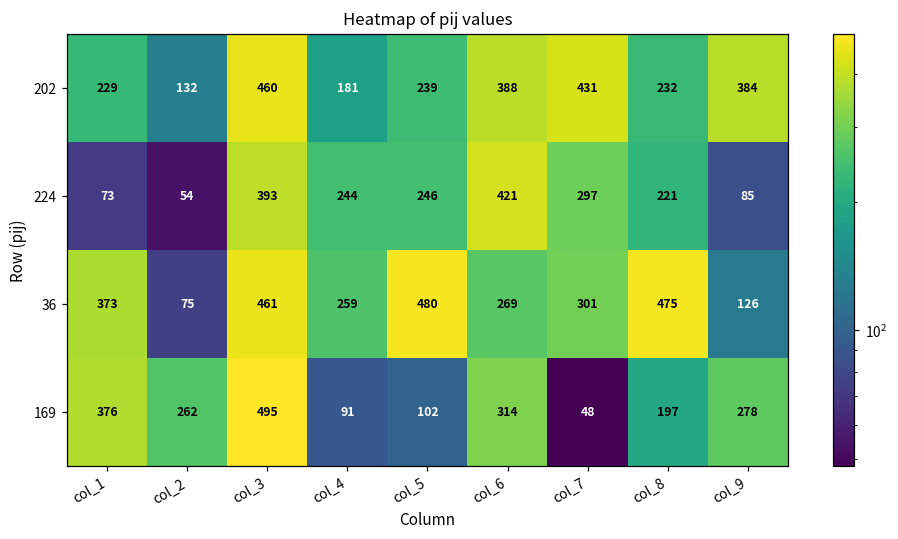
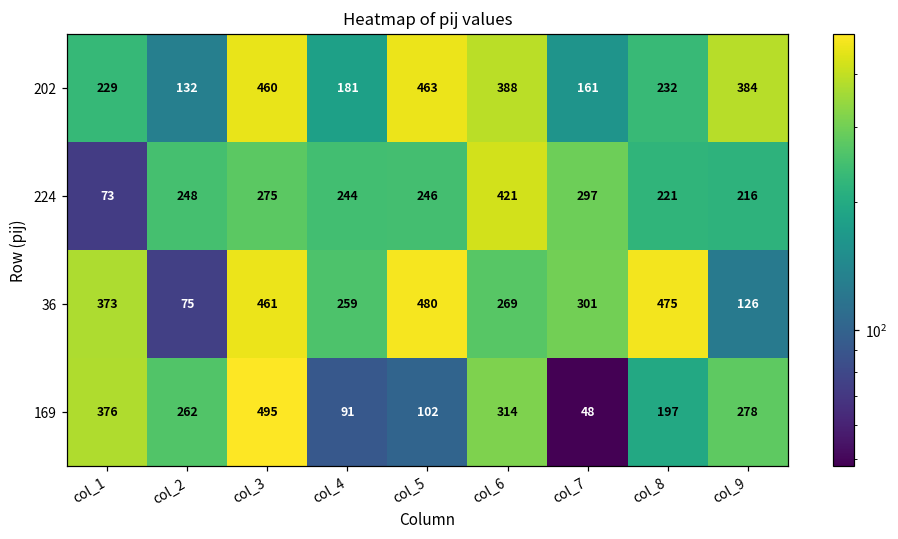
202, col_5: 239 -> 463
202, col_7: 431 -> 161
224, col_2: 54 -> 248
224, col_3: 393 -> 275
224, col_9: 85 -> 216
